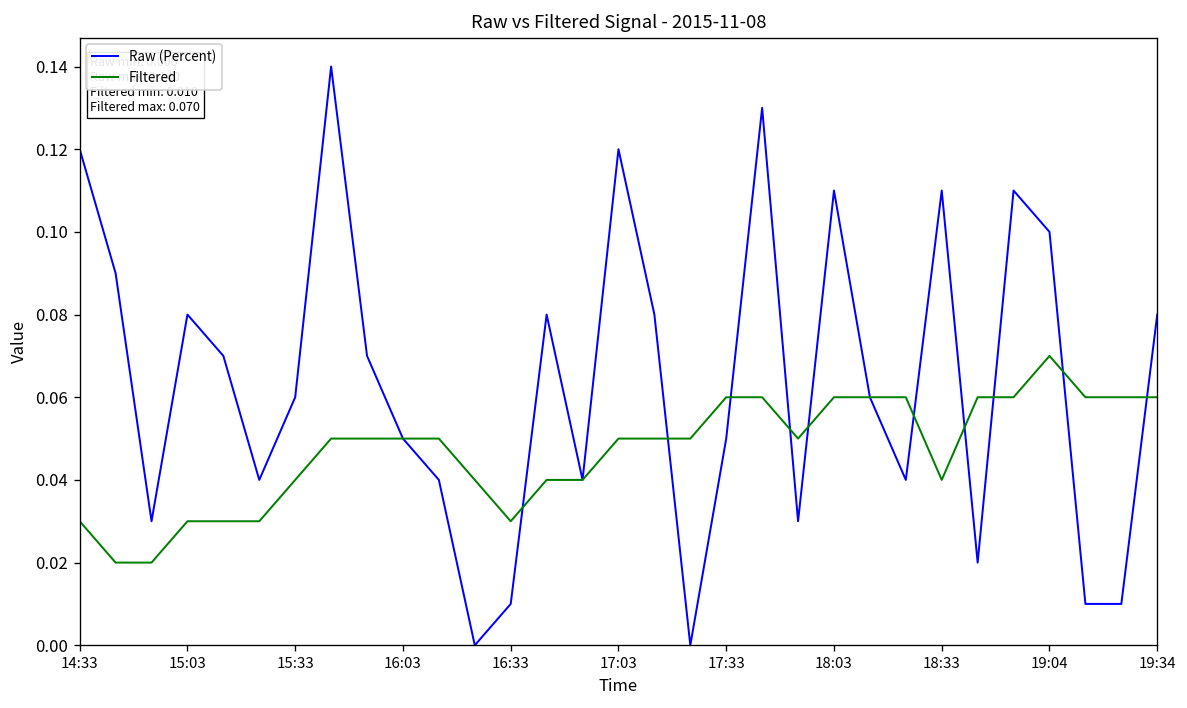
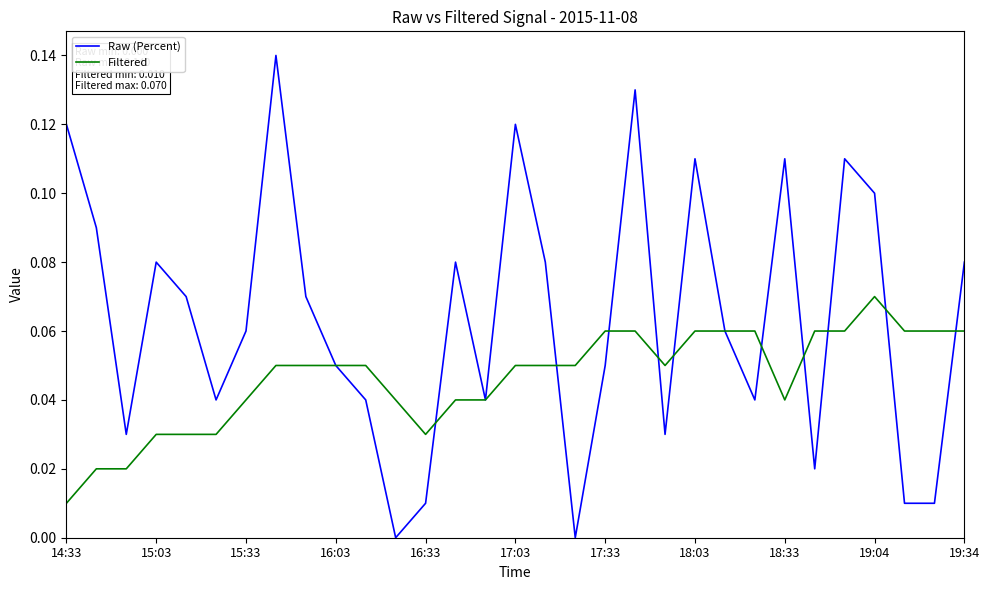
Filtered, 14:33: 0.03 -> 0.01
